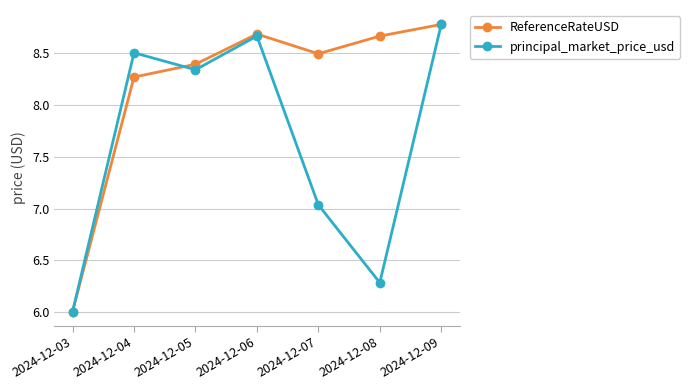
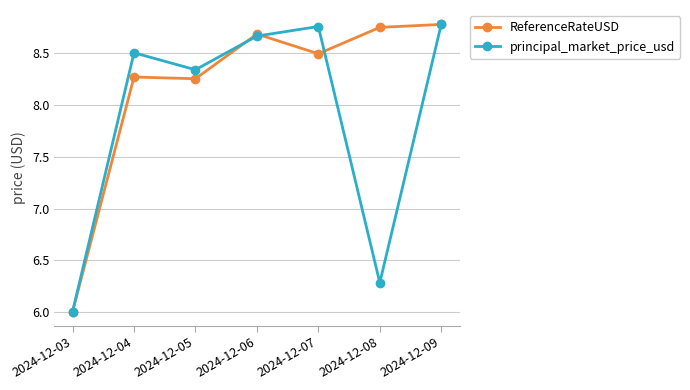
ReferenceRateUSD, 2024-12-05: 8.39 -> 8.25
principal_market_price_usd, 2024-12-07: 7.04 -> 8.76
ReferenceRateUSD, 2024-12-08: 8.67 -> 8.75
